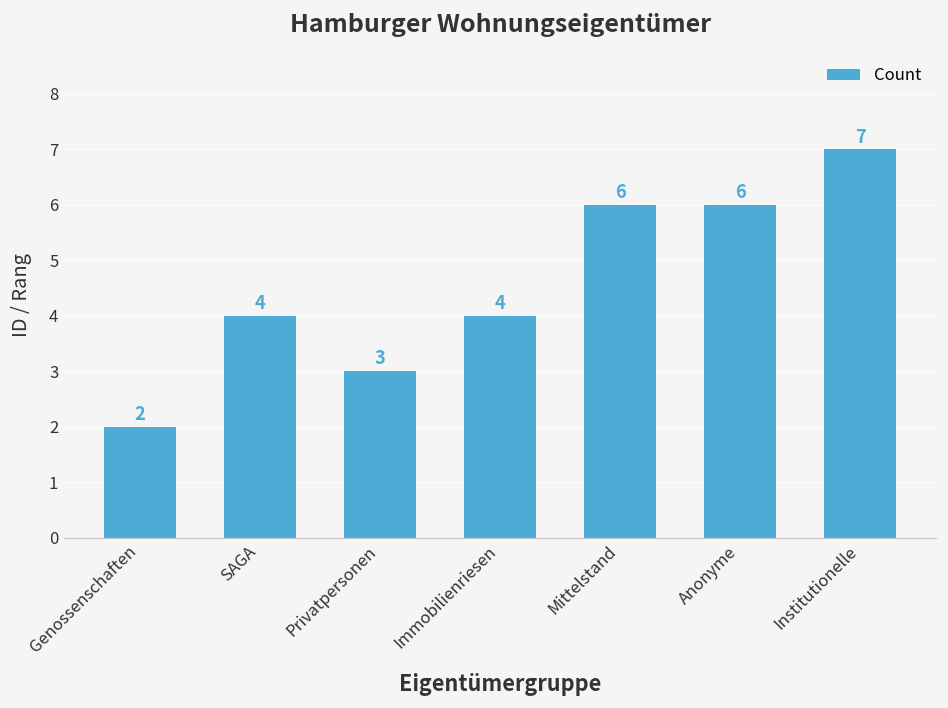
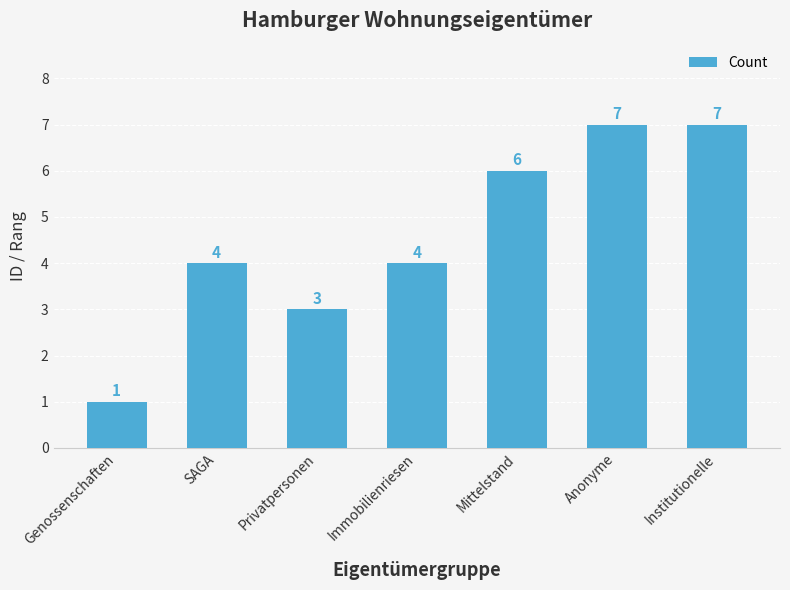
Genossenschaften: 2 -> 1
Anonyme: 6 -> 7
